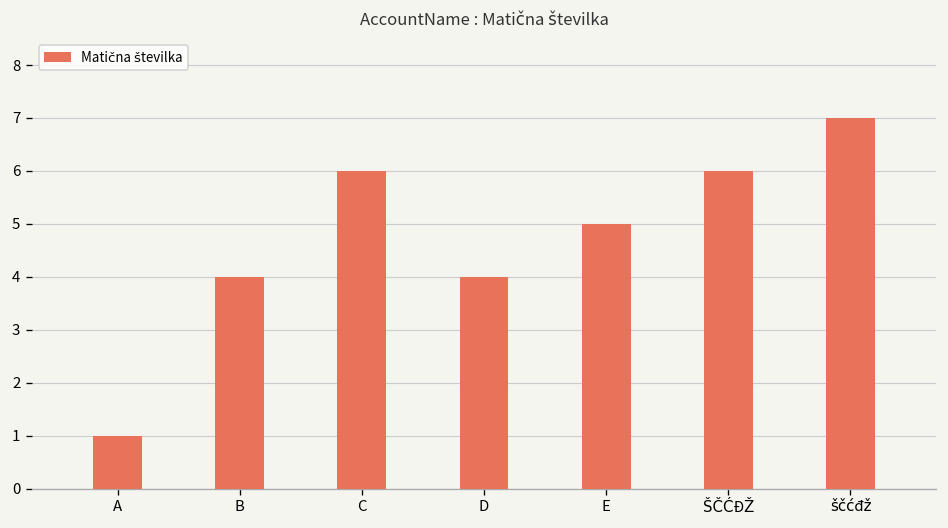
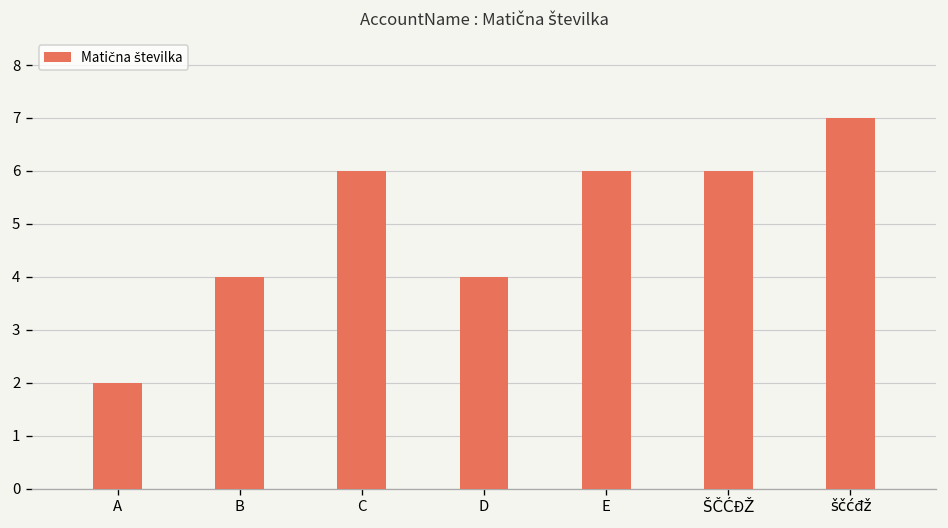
A: 1 -> 2
E: 5 -> 6
